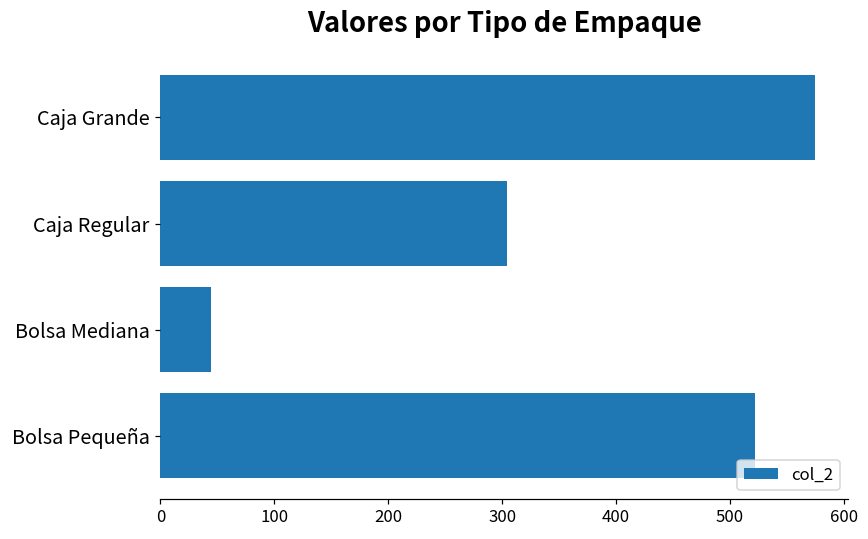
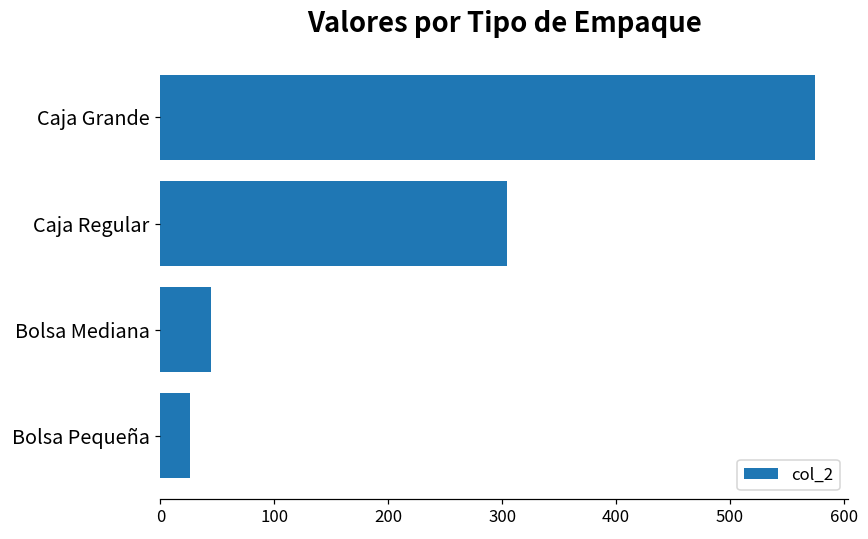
Bolsa Pequeña: 522 -> 26
